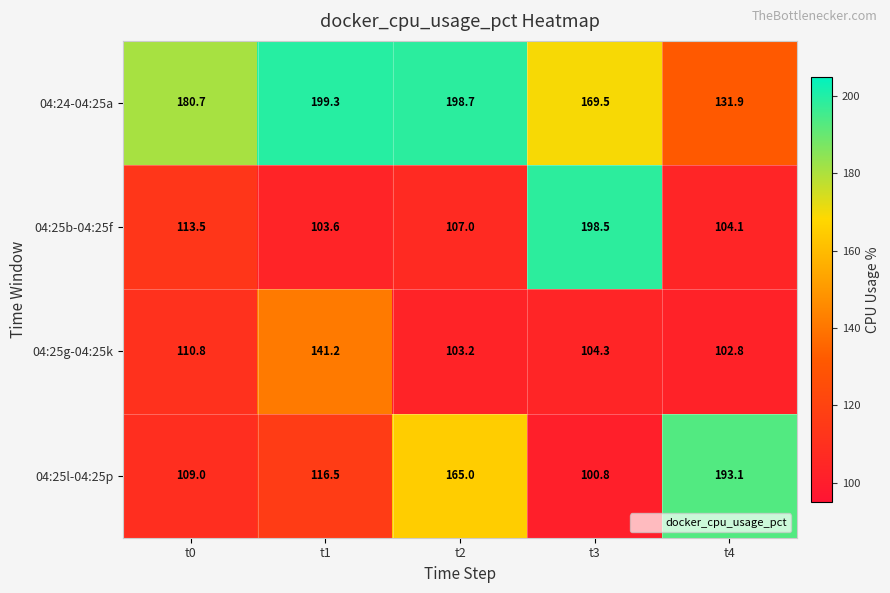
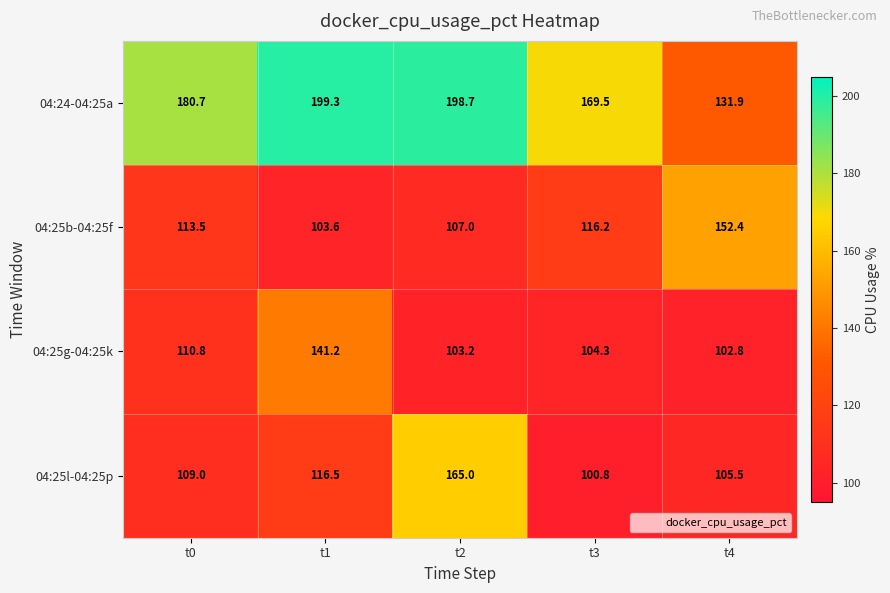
04:25b-04:25f, t3: 198.5 -> 116.2
04:25b-04:25f, t4: 104.1 -> 152.4
04:25l-04:25p, t4: 193.1 -> 105.5
